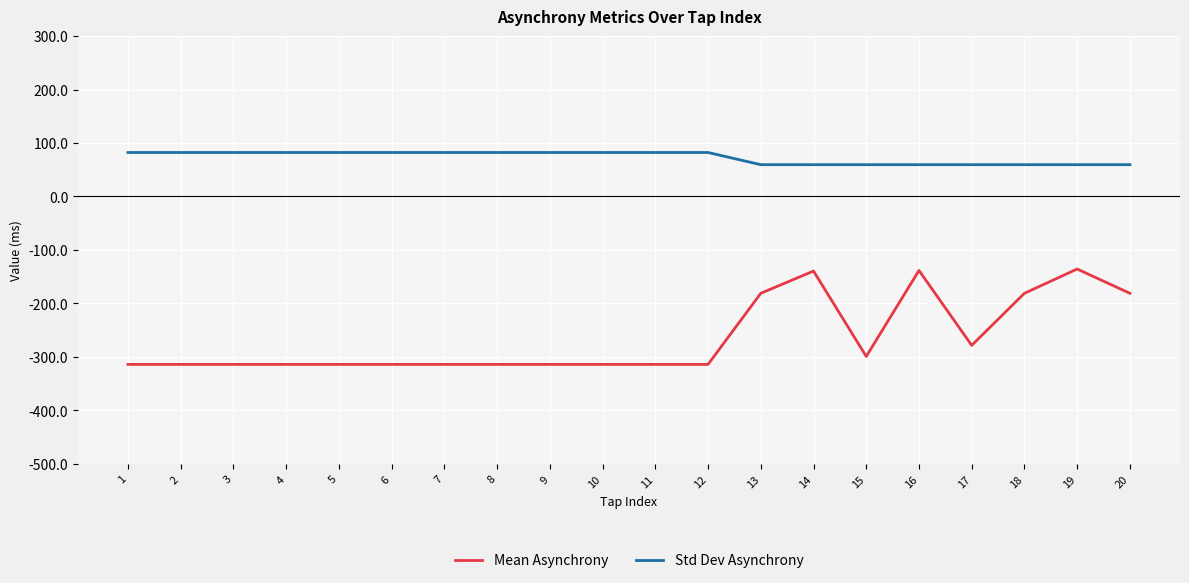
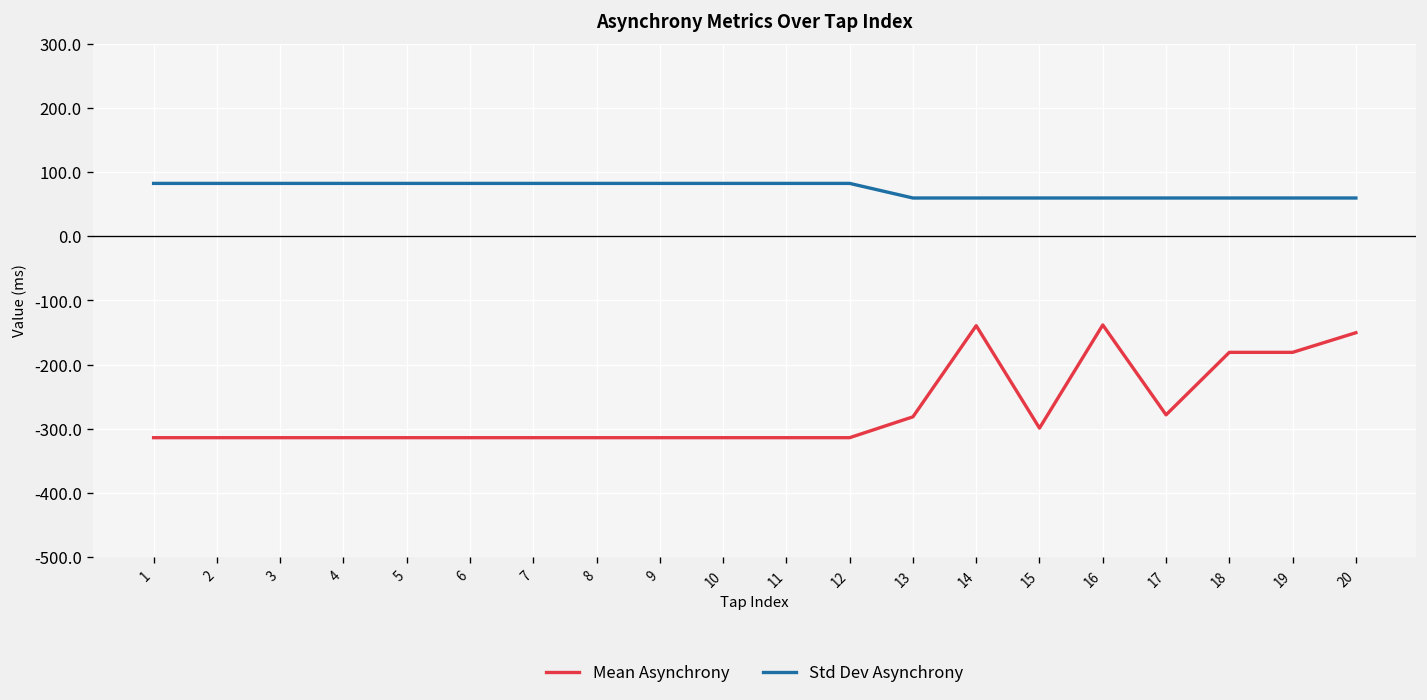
Mean Asynchrony, 13: -180 -> -280
Mean Asynchrony, 19: -140 -> -180
Mean Asynchrony, 20: -180 -> -150
